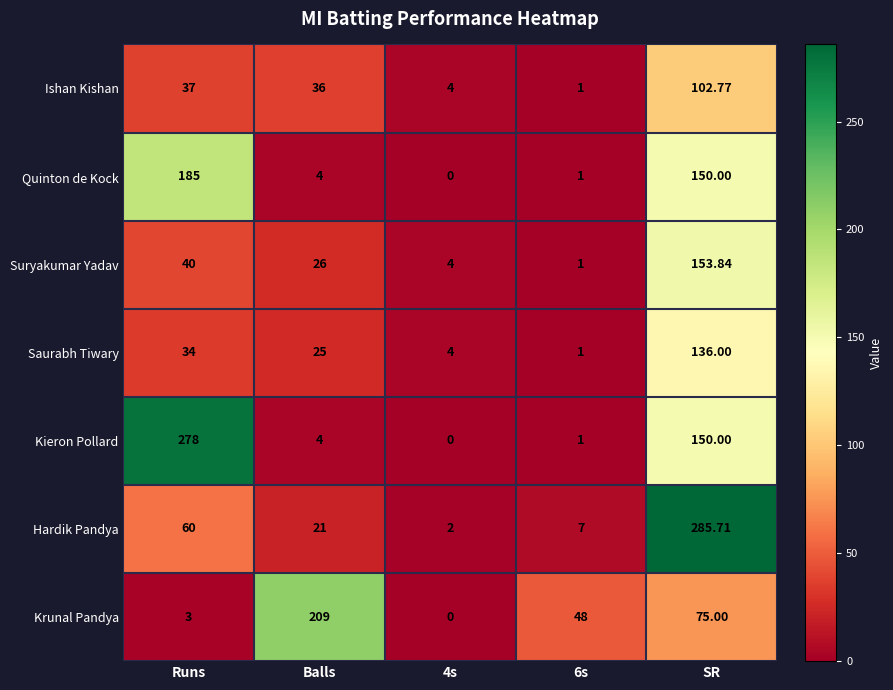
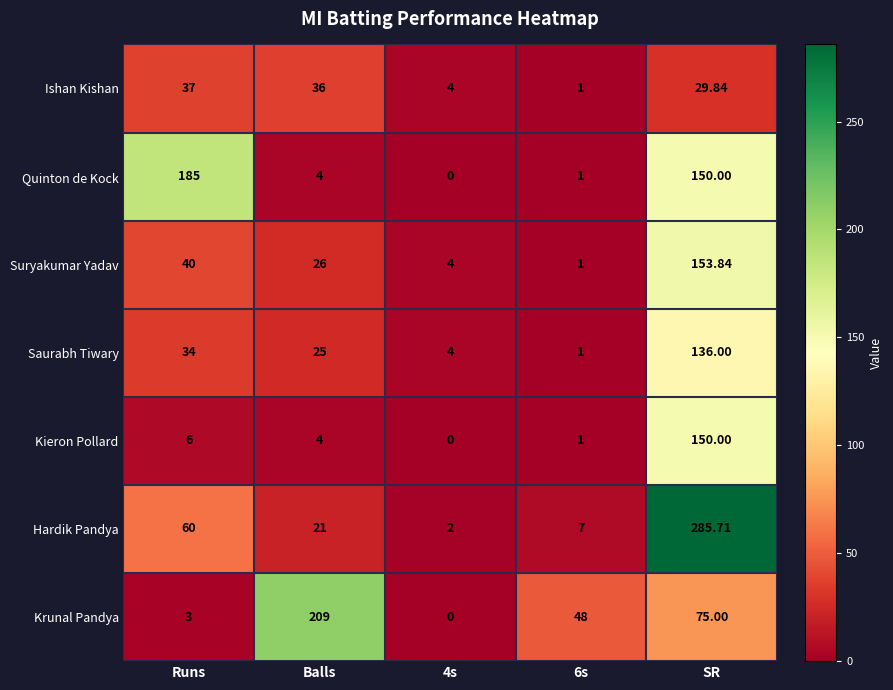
Ishan Kishan, SR: 102.77 -> 29.84
Kieron Pollard, Runs: 278 -> 6
